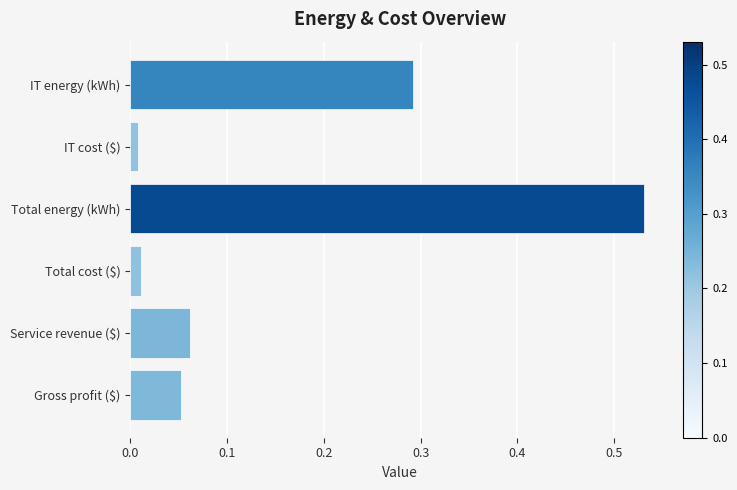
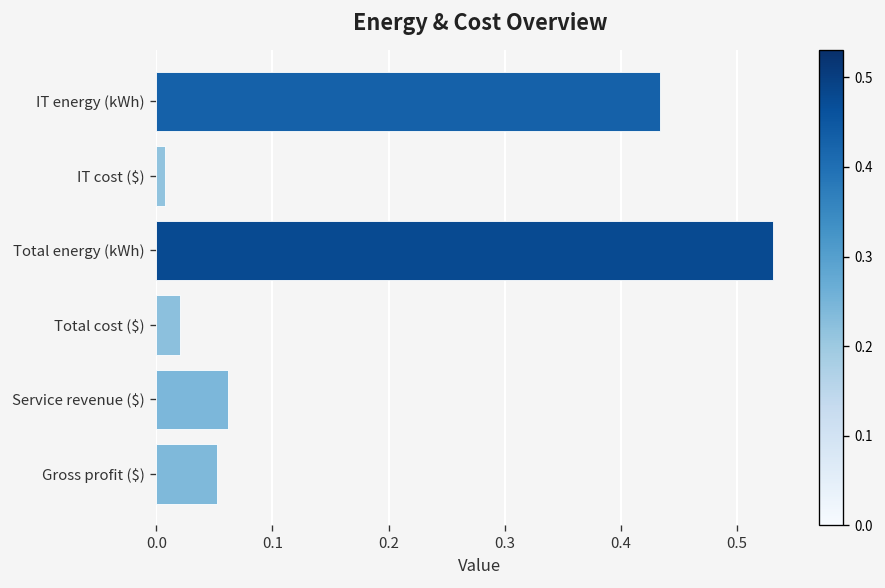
IT energy (kWh): 0.29 -> 0.43
Total cost ($): 0.01 -> 0.02
